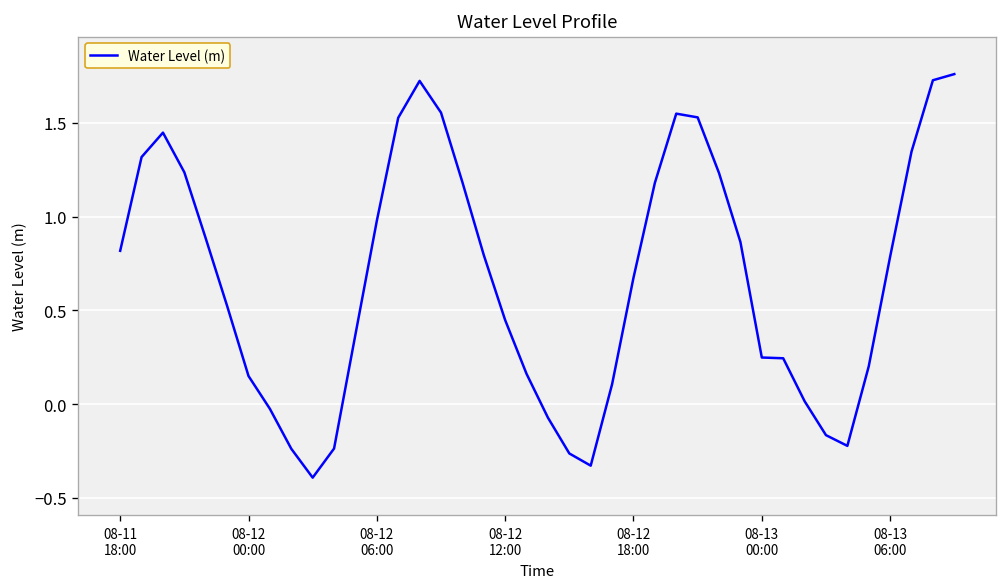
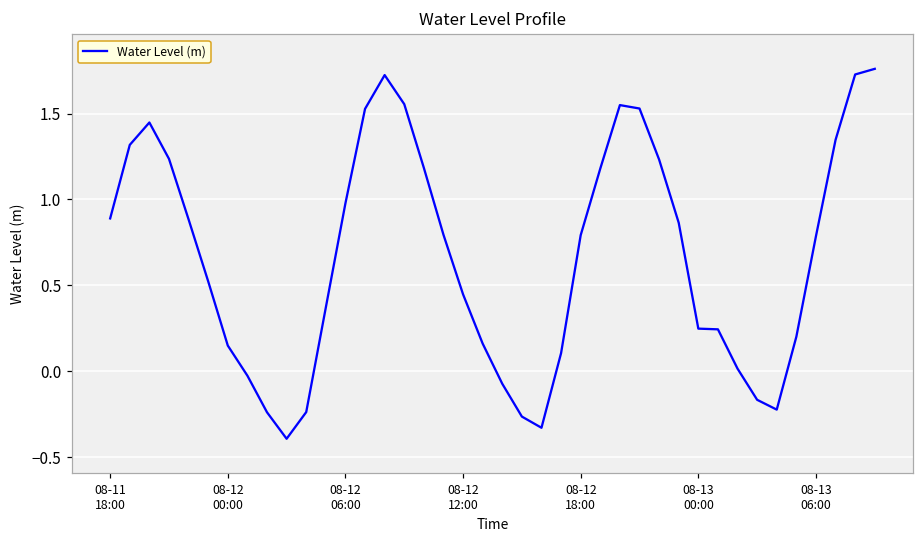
08-11 18:00: 0.82 -> 0.89
08-12 18:00: 0.67 -> 0.79
